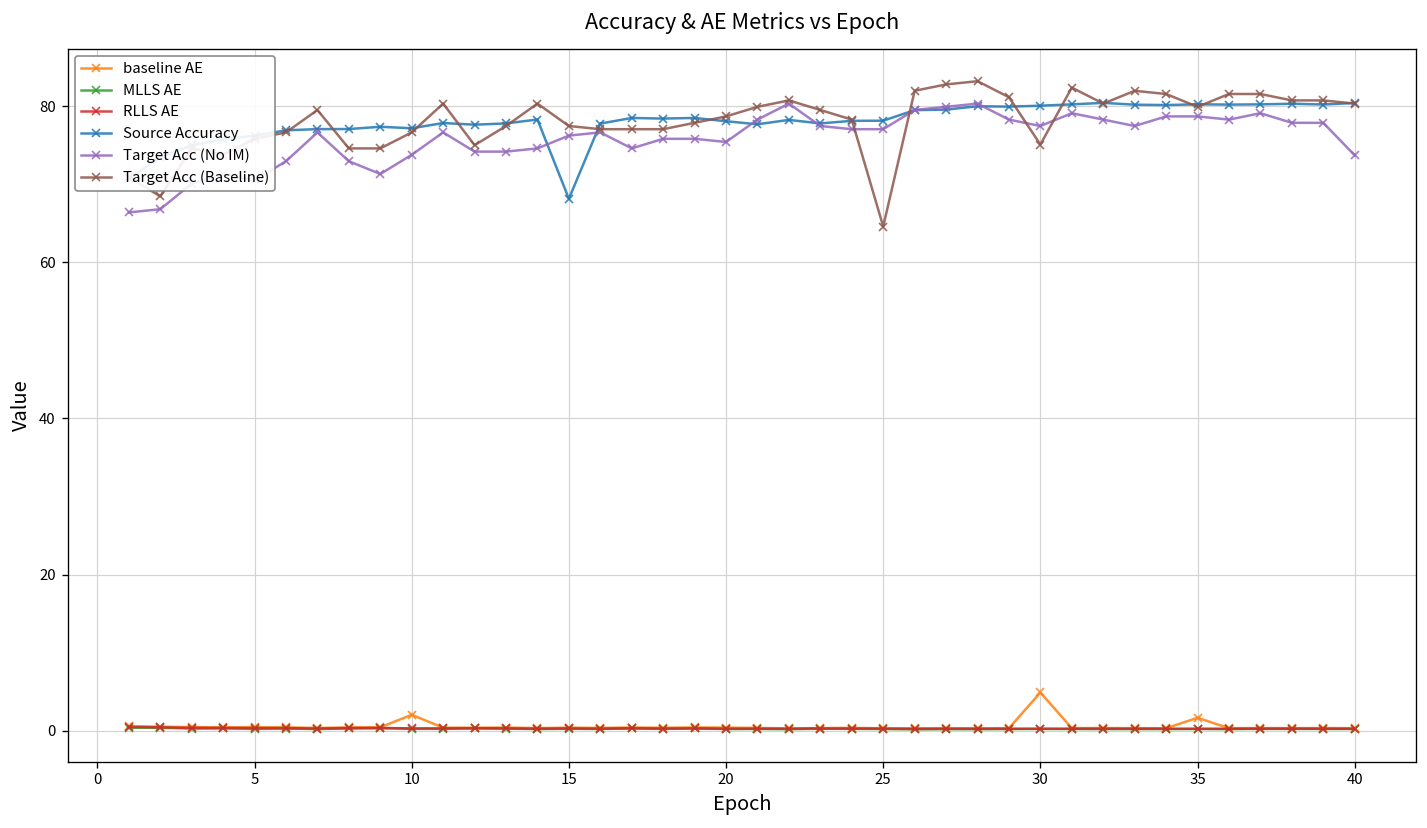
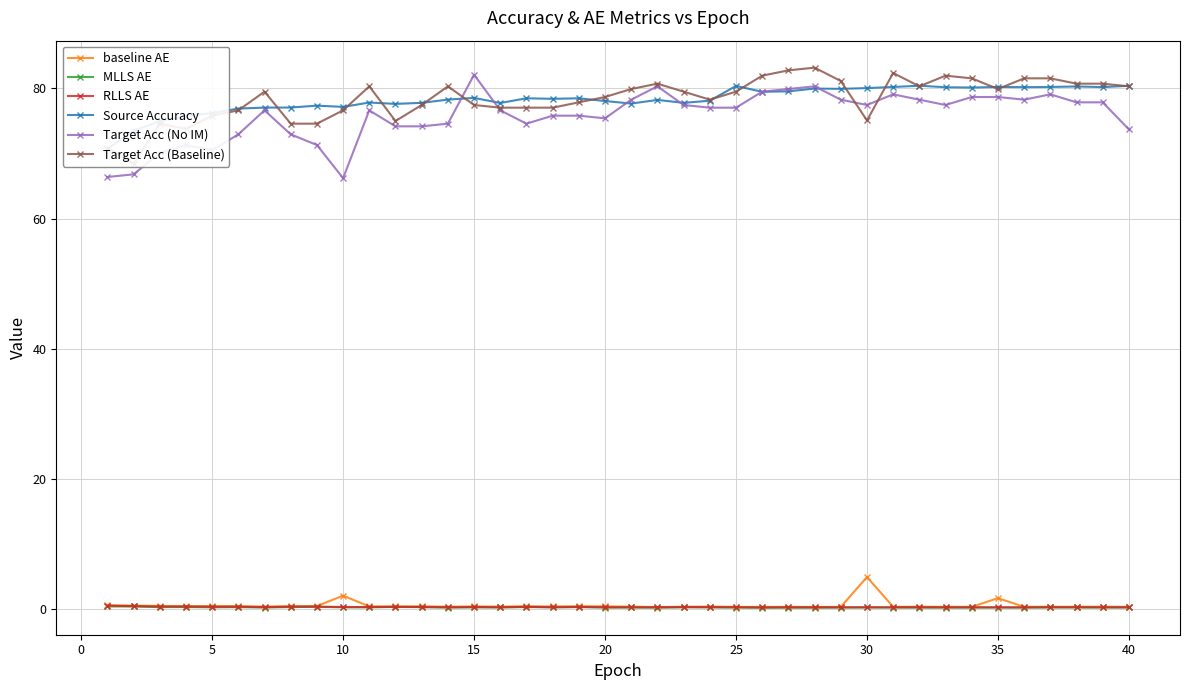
Target Acc (No IM), 10: 74 -> 66
Source Accuracy, 15: 68 -> 79
Target Acc (No IM), 15: 76 -> 82
Source Accuracy, 25: 78 -> 80
Target Acc (Baseline), 25: 65 -> 80
